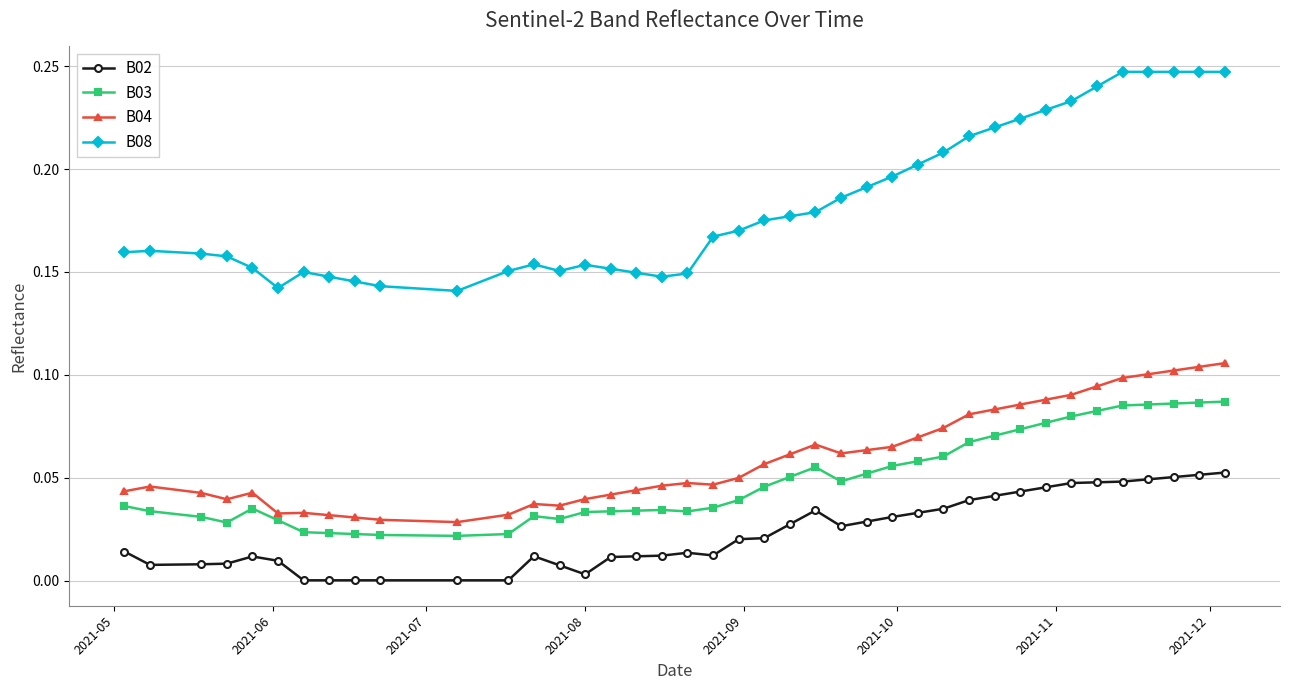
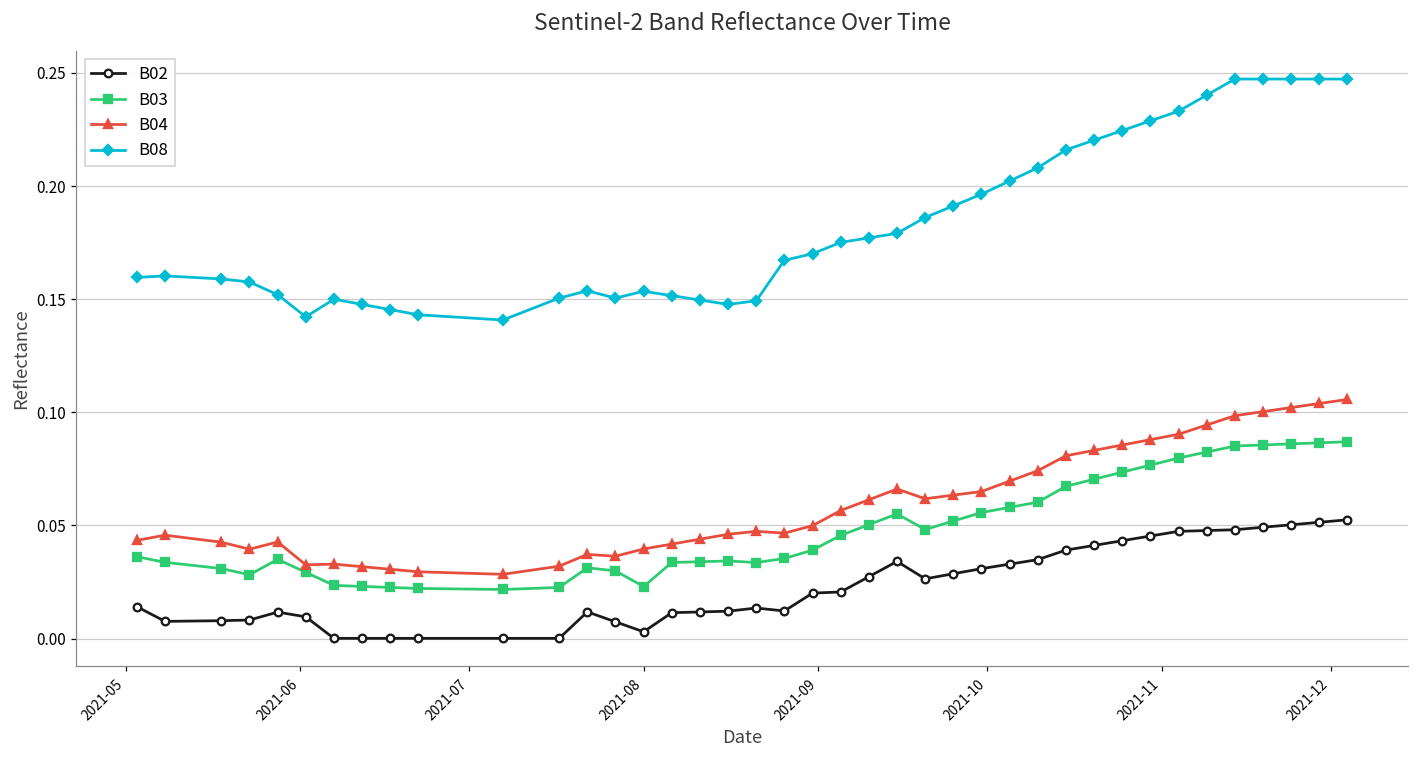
B03, 2021-08: 0.033 -> 0.023
